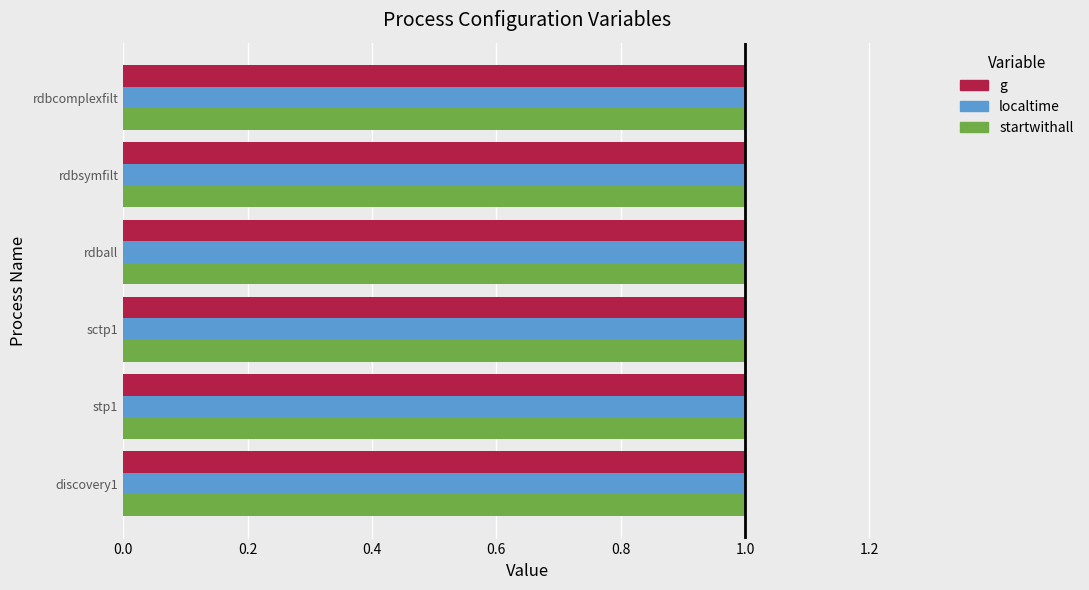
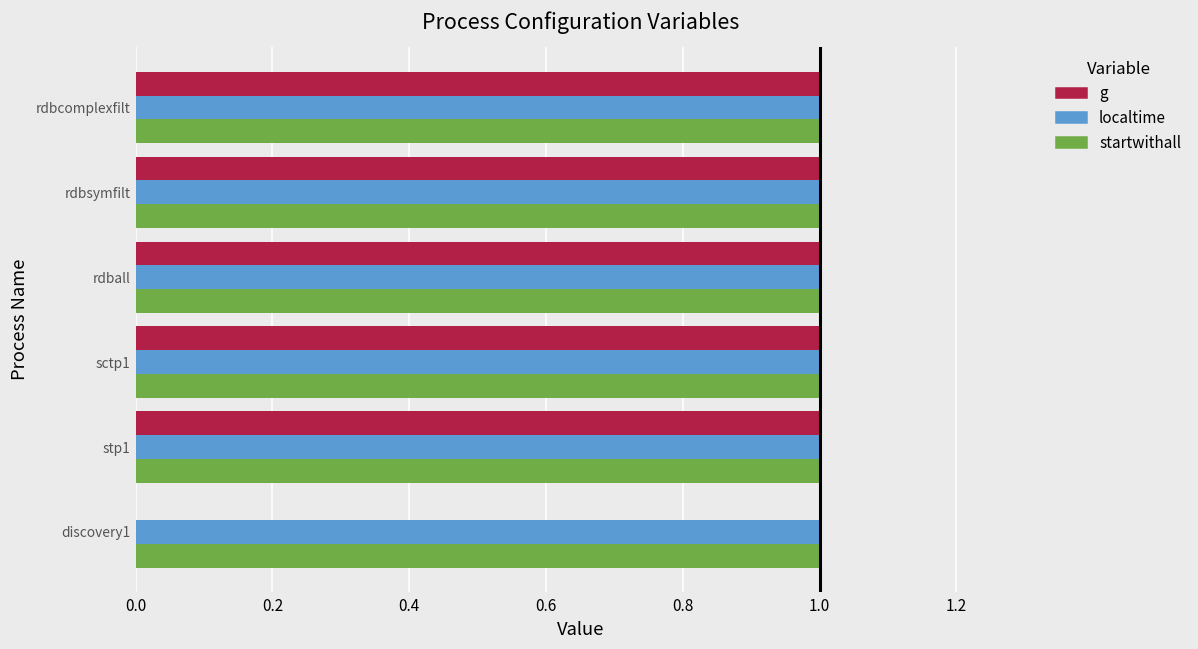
g, discovery1: 1 -> 0
